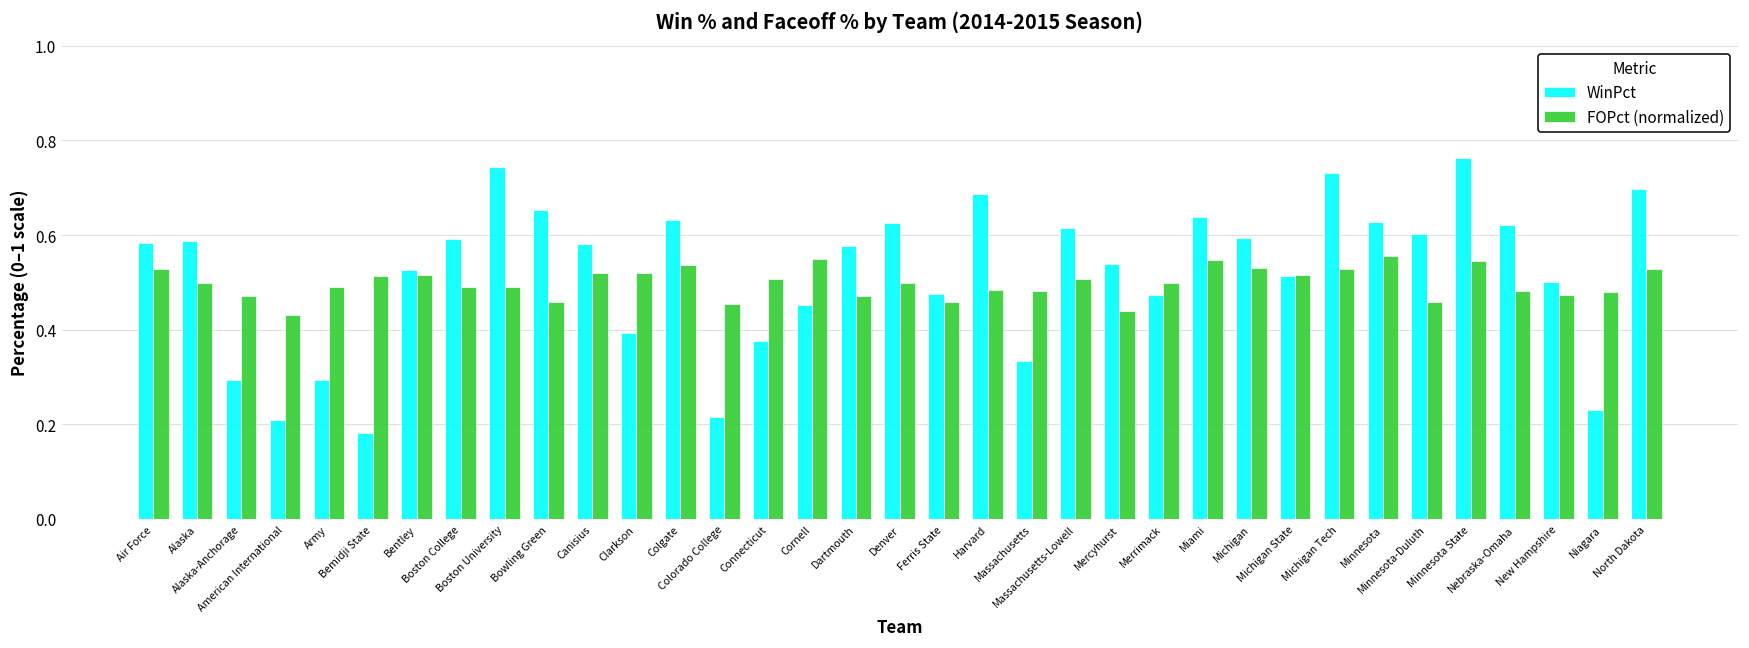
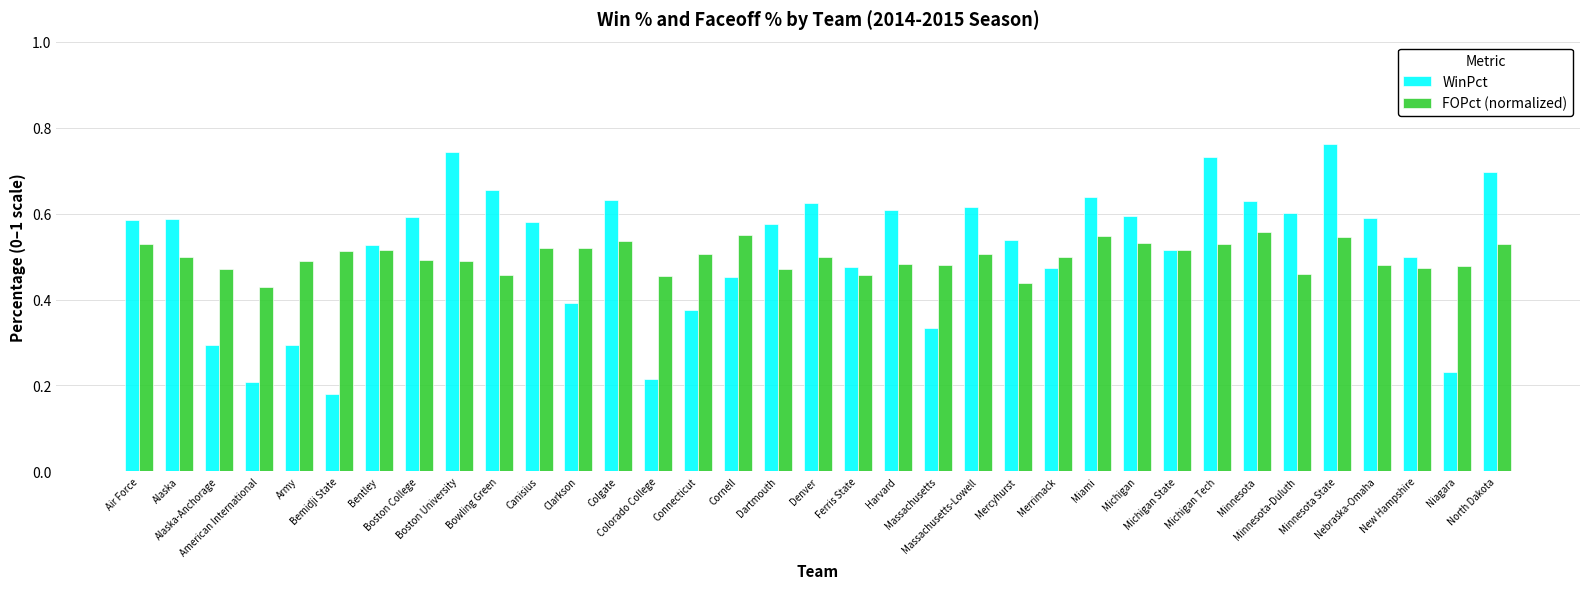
WinPct, Harvard: 0.69 -> 0.61
WinPct, Nebraska-Omaha: 0.62 -> 0.59
